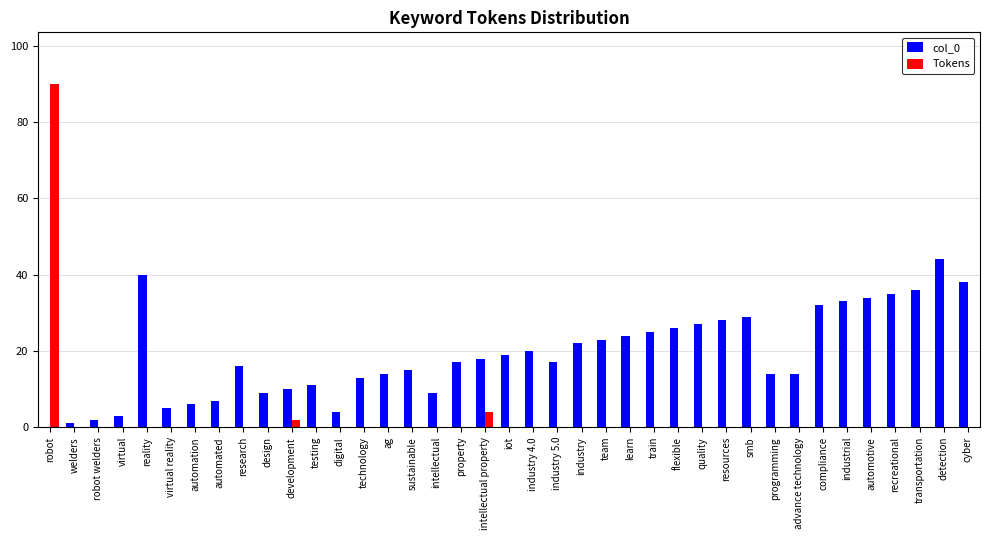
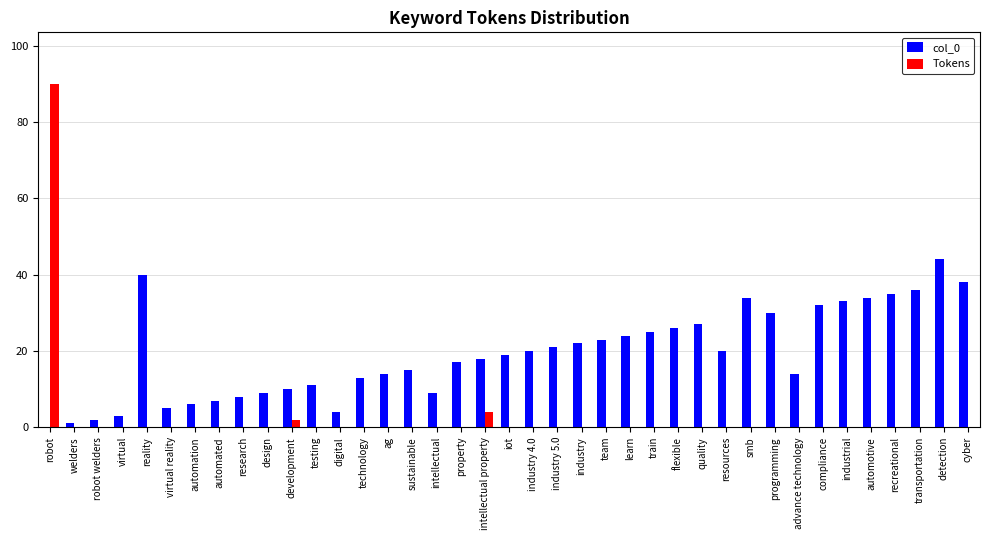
col_0, research: 16 -> 8
col_0, industry 5.0: 17 -> 21
col_0, resources: 28 -> 20
col_0, smb: 29 -> 34
col_0, programming: 14 -> 30
